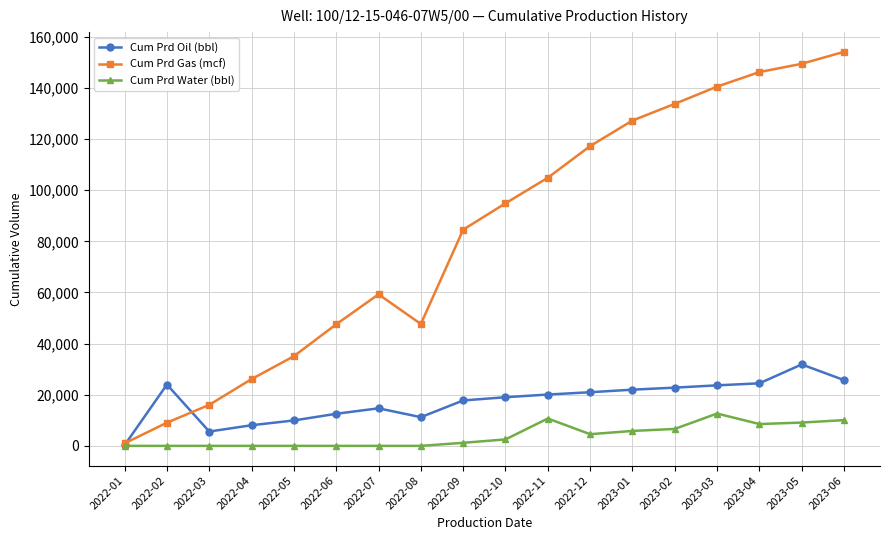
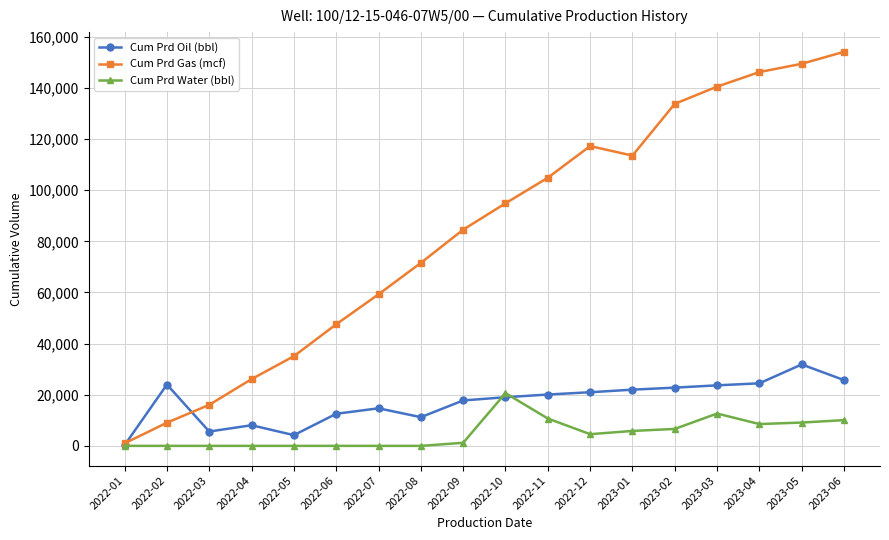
Cum Prd Oil (bbl), 2022-05: 10,000 -> 4,000
Cum Prd Gas (mcf), 2022-08: 48,000 -> 72,000
Cum Prd Water (bbl), 2022-10: 3,000 -> 21,000
Cum Prd Gas (mcf), 2023-01: 127,000 -> 114,000
